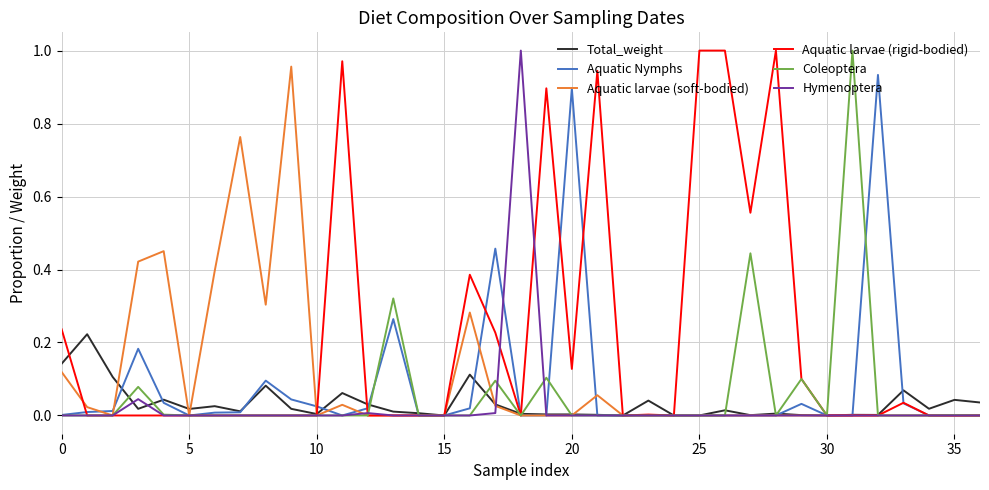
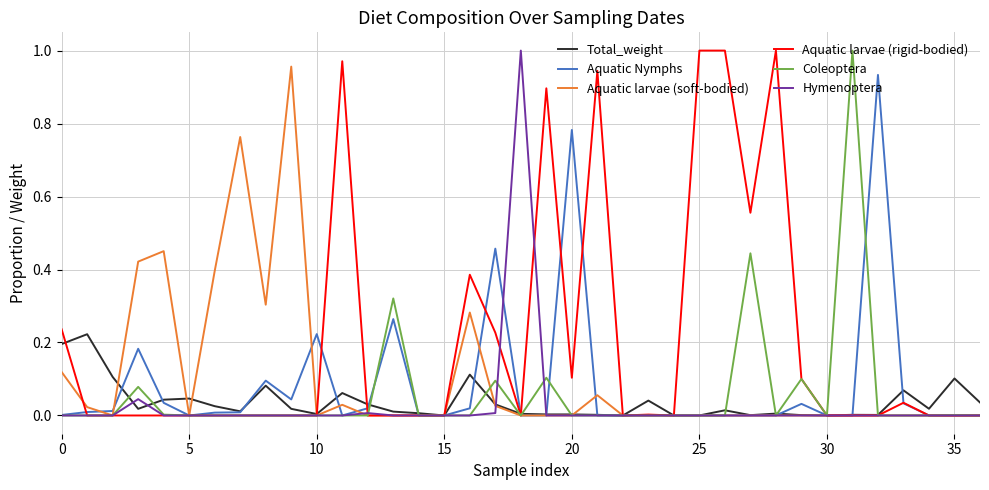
Total_weight, 0: 0.14 -> 0.20
Total_weight, 5: 0.02 -> 0.05
Aquatic Nymphs, 10: 0.03 -> 0.22
Aquatic Nymphs, 20: 0.90 -> 0.78
Aquatic larvae (rigid-bodied), 20: 0.13 -> 0.10
Total_weight, 35: 0.04 -> 0.10
